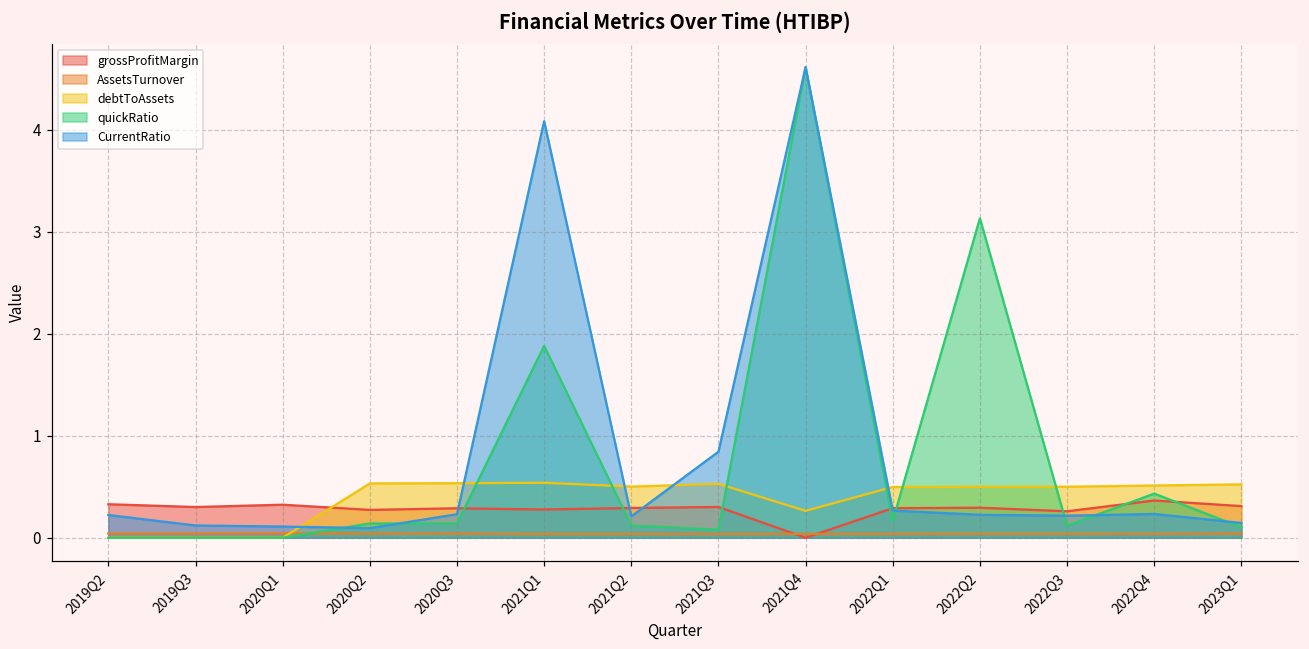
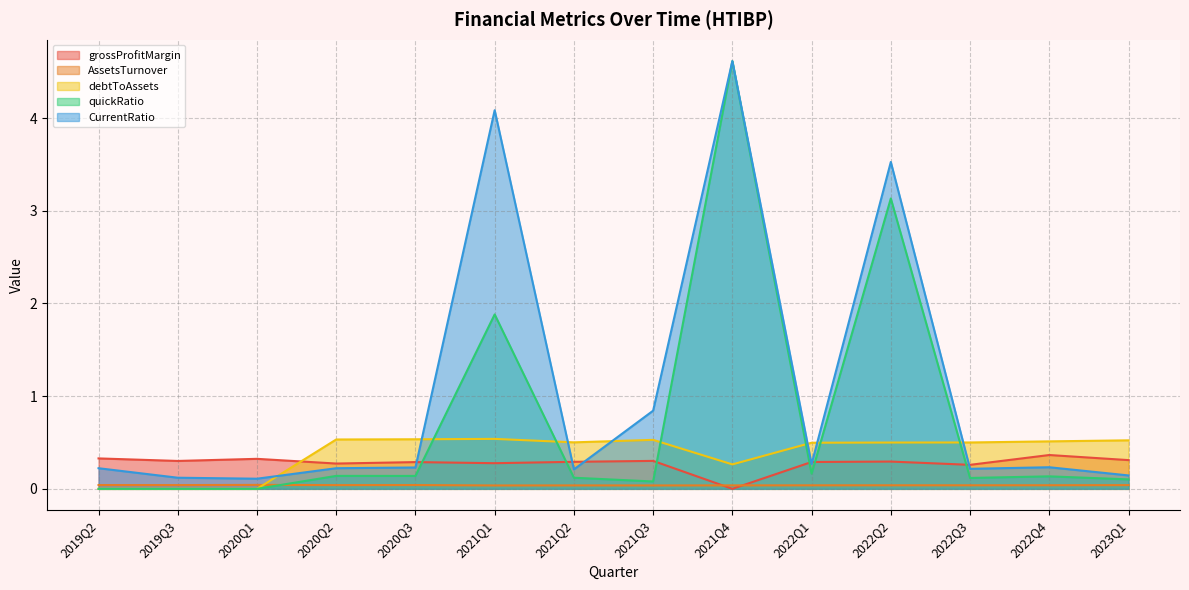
CurrentRatio, 2020Q2: 0.1 -> 0.2
CurrentRatio, 2022Q2: 0.2 -> 3.5
quickRatio, 2022Q4: 0.4 -> 0.1
